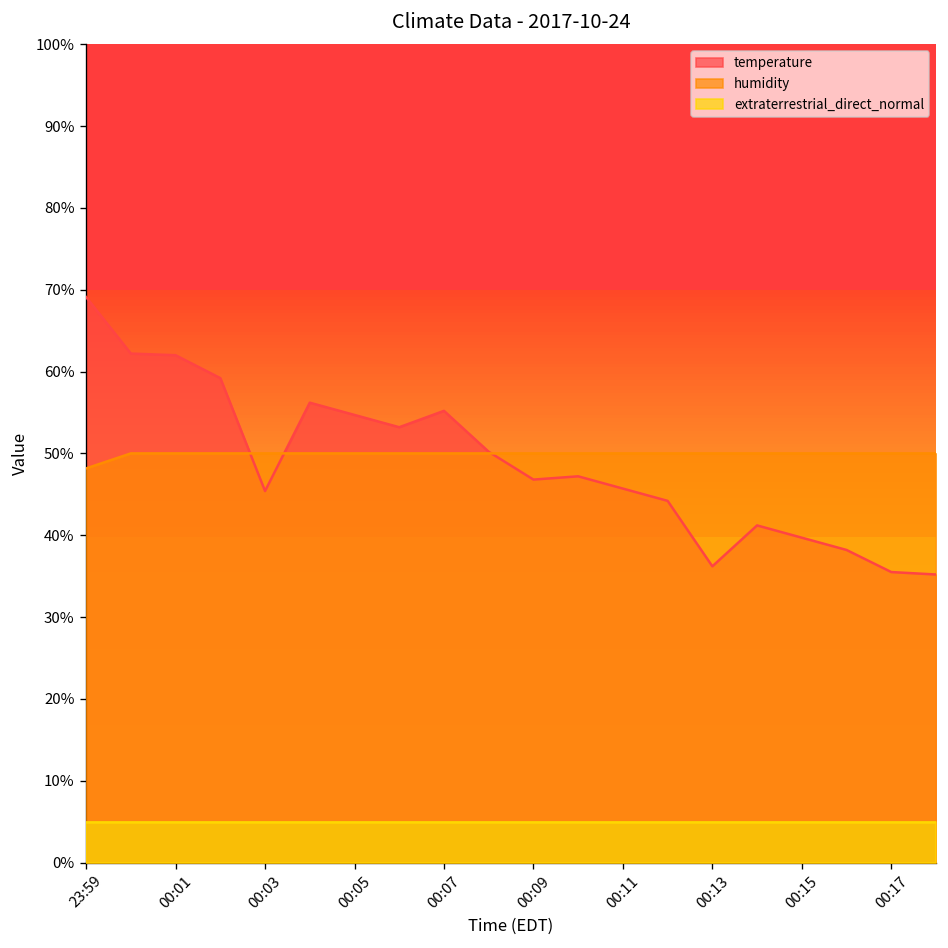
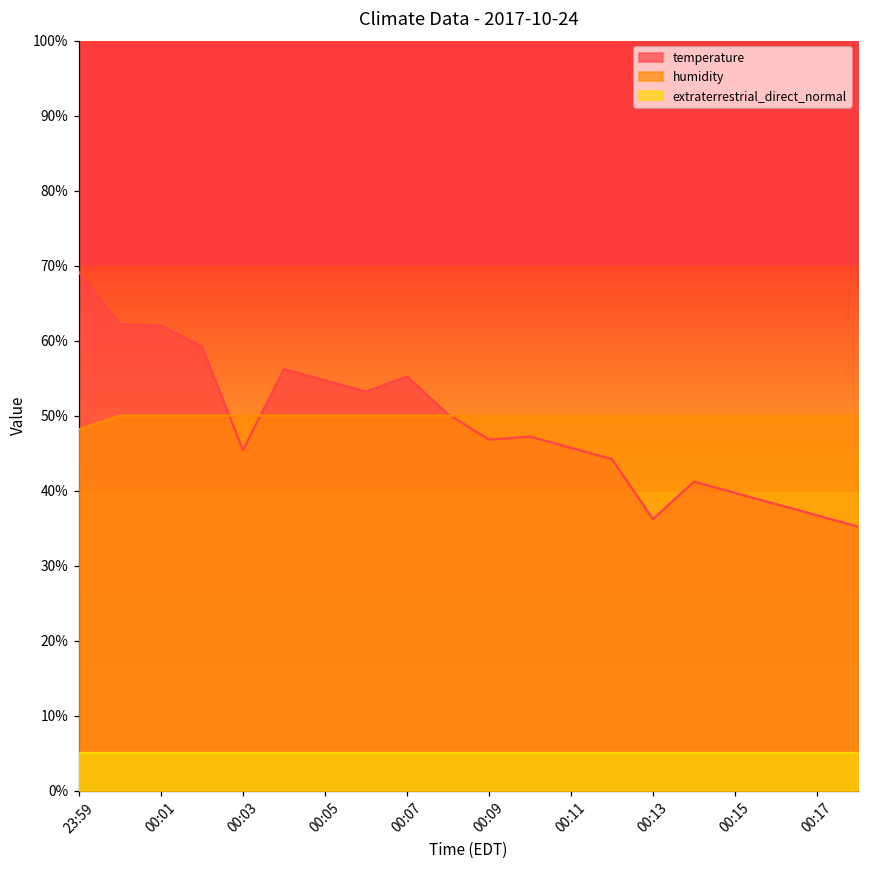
temperature, 00:17: 36% -> 37%
